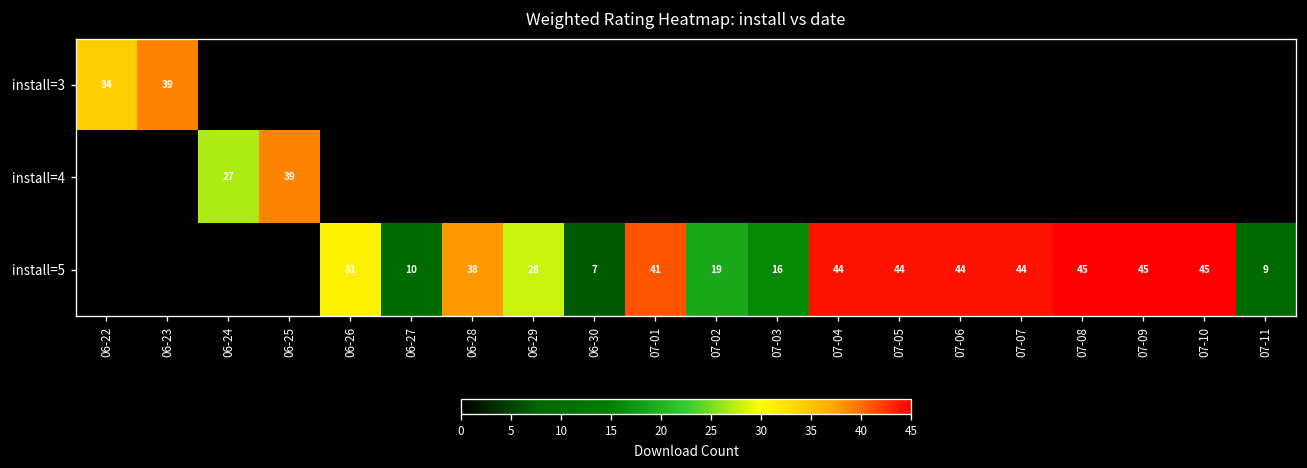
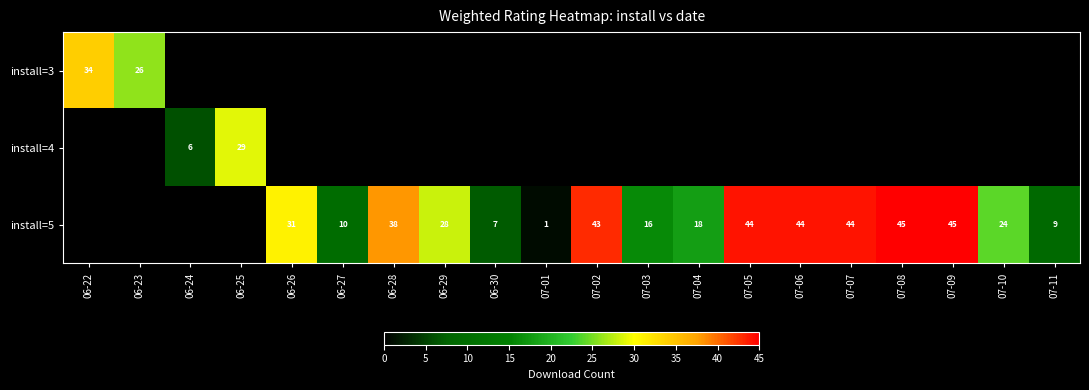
install=3, 06-23: 39 -> 26
install=4, 06-24: 27 -> 6
install=4, 06-25: 39 -> 29
install=5, 07-01: 41 -> 1
install=5, 07-02: 19 -> 43
install=5, 07-04: 44 -> 18
install=5, 07-10: 45 -> 24
